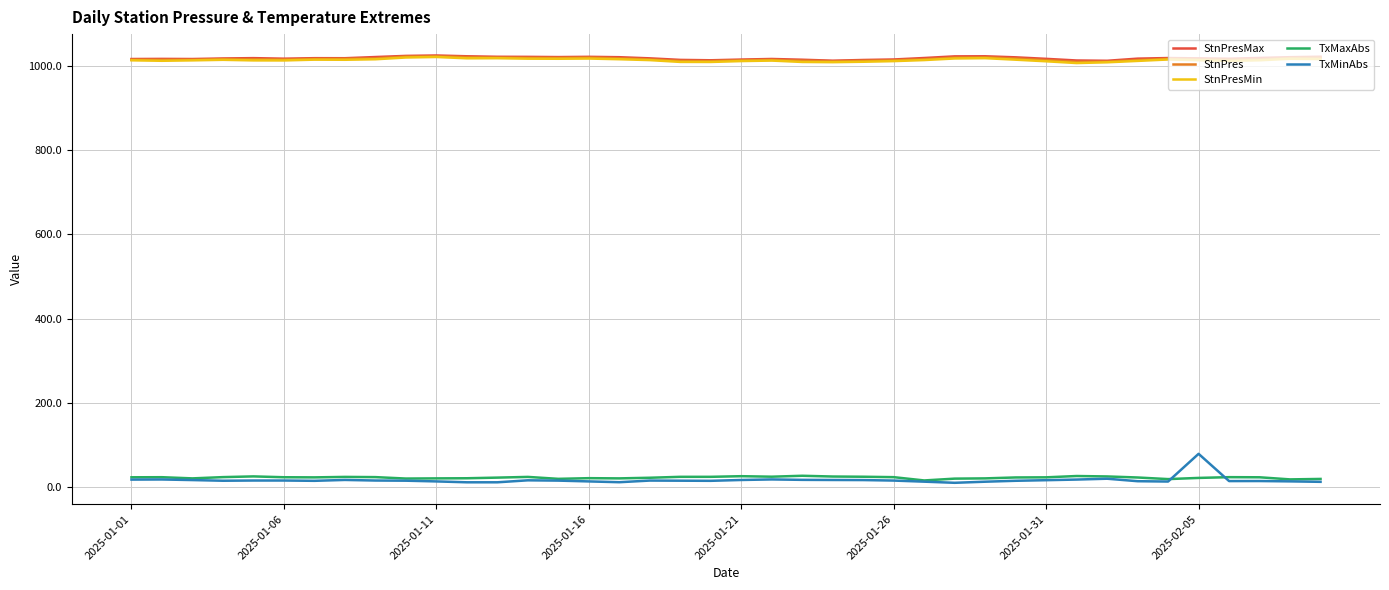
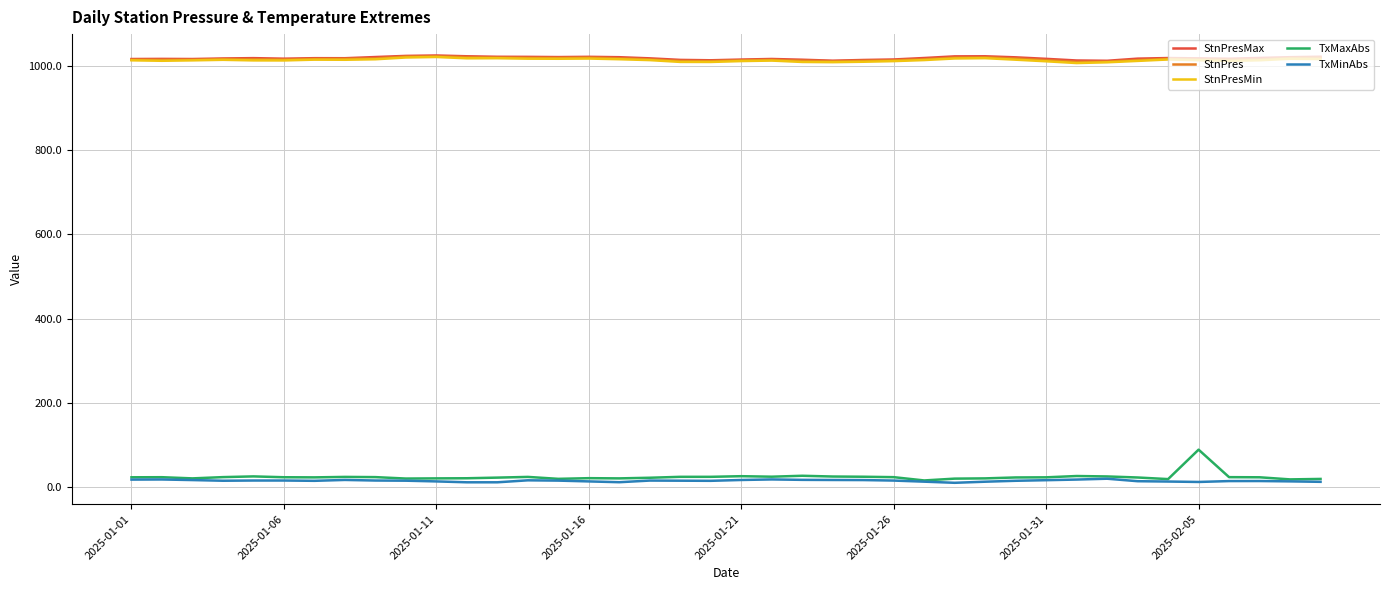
TxMaxAbs, 2025-02-05: 20 -> 90
TxMinAbs, 2025-02-05: 80 -> 10
